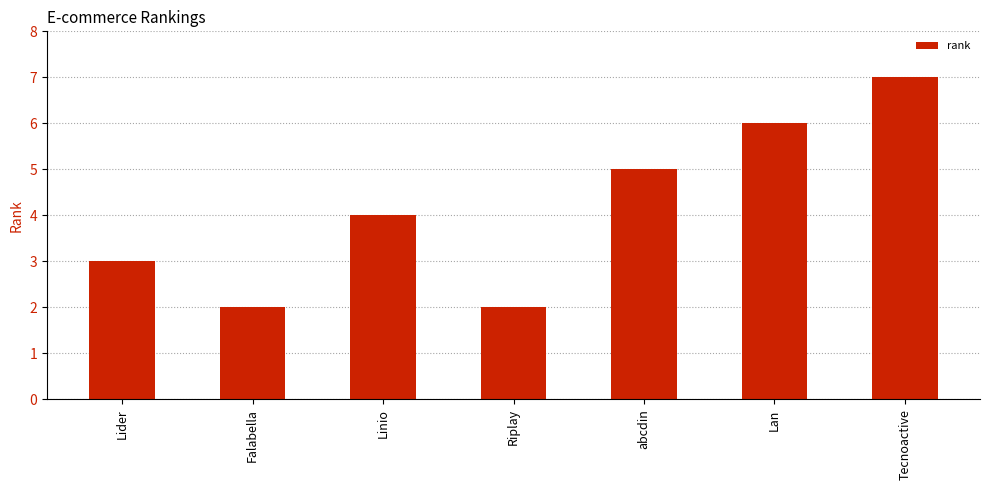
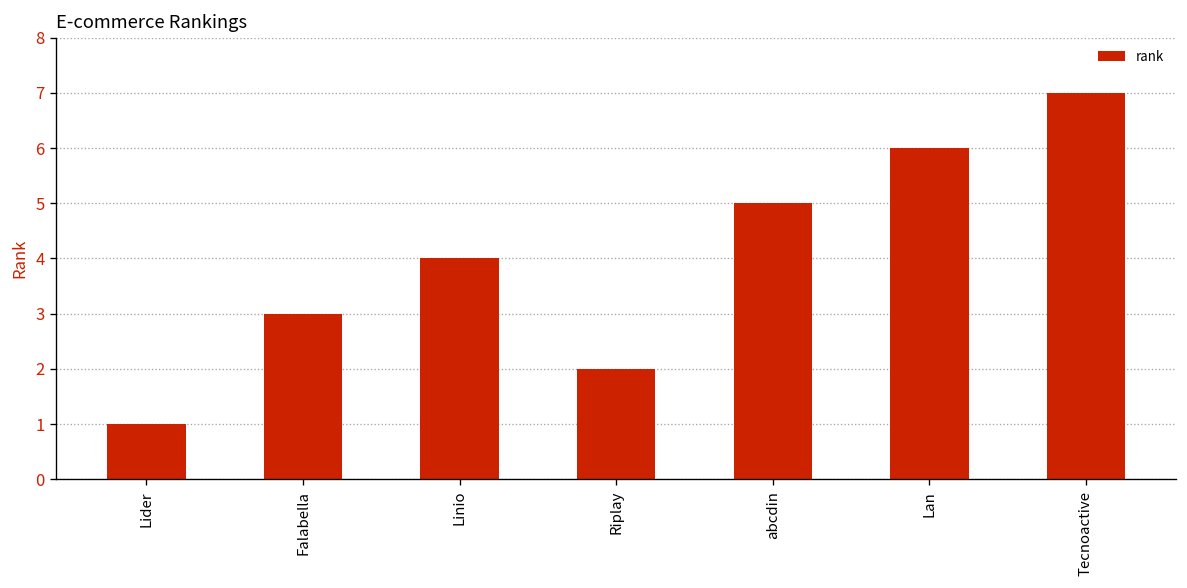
Lider: 3 -> 1
Falabella: 2 -> 3
